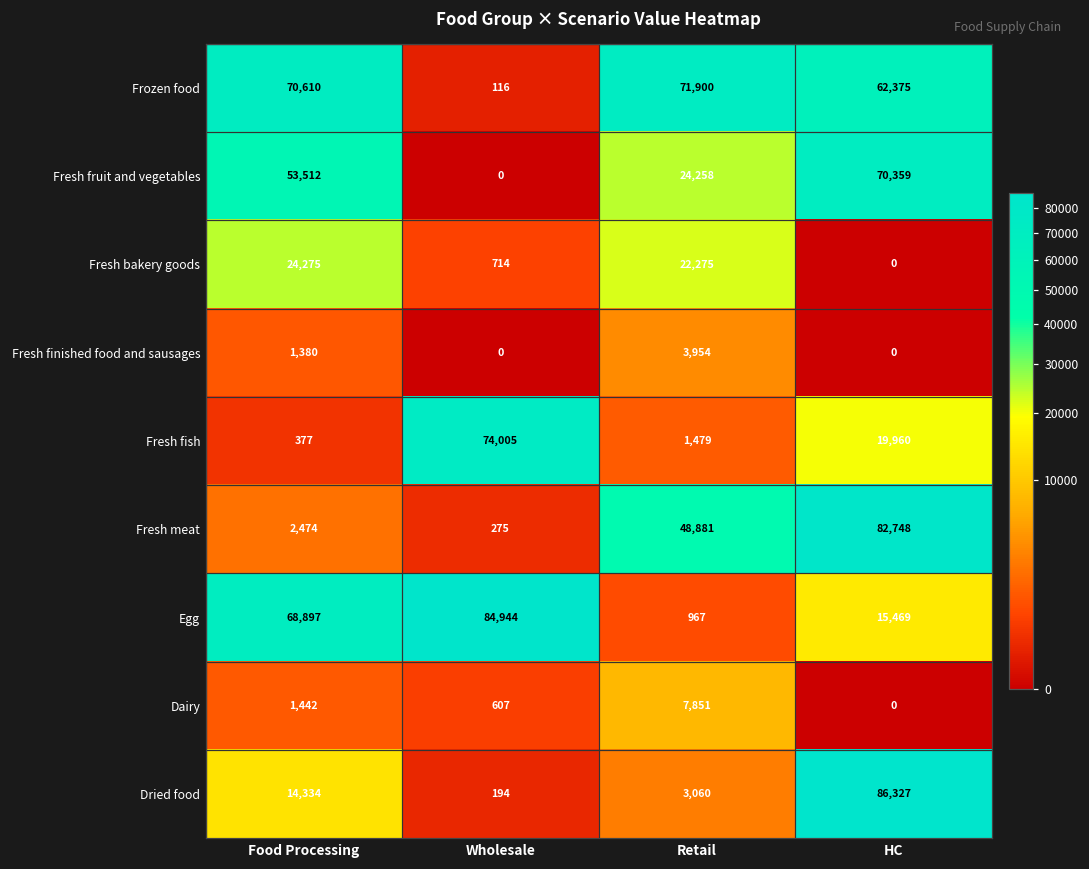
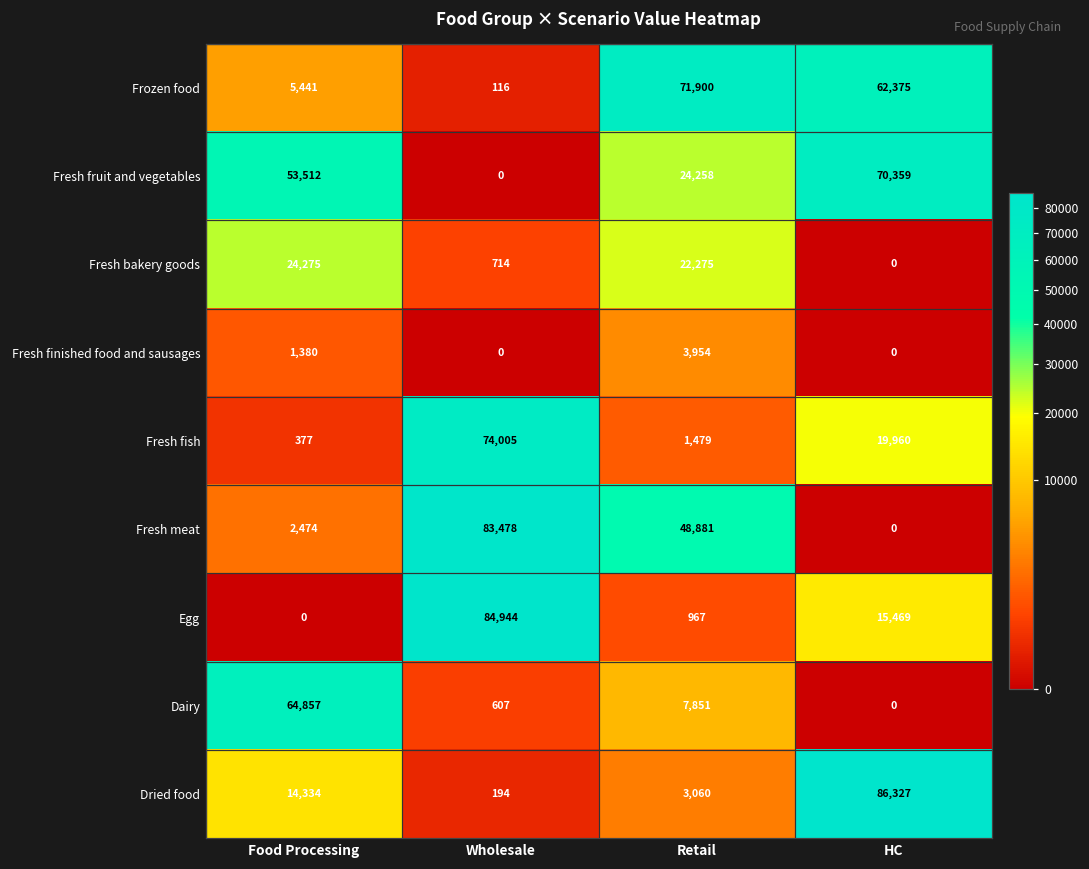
Frozen food, Food Processing: 70,610 -> 5,441
Fresh meat, Wholesale: 275 -> 83,478
Fresh meat, HC: 82,748 -> 0
Egg, Food Processing: 68,897 -> 0
Dairy, Food Processing: 1,442 -> 64,857
